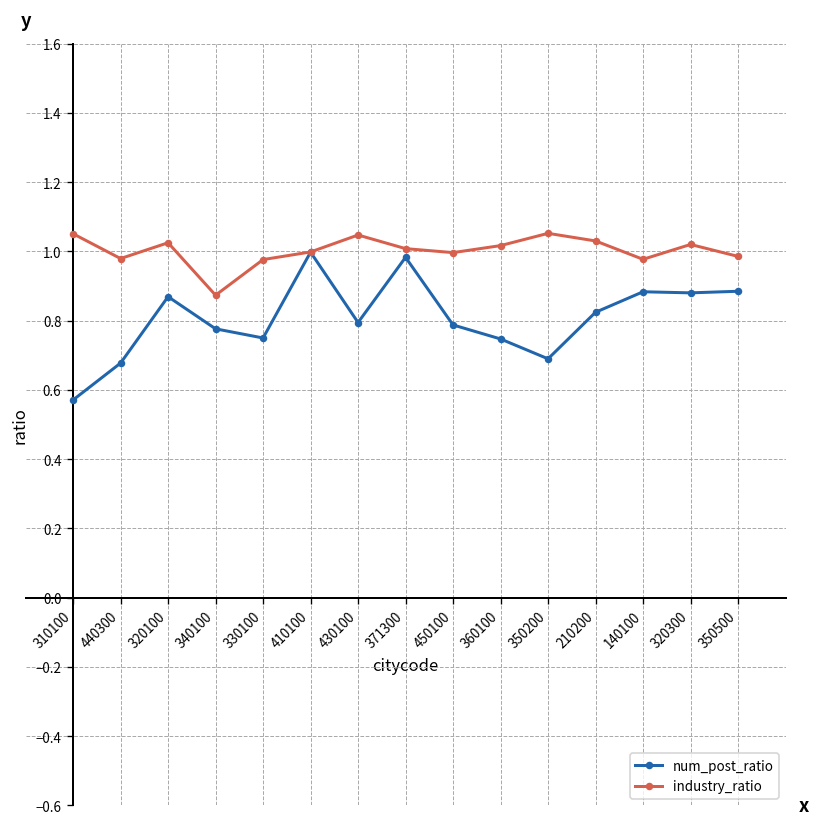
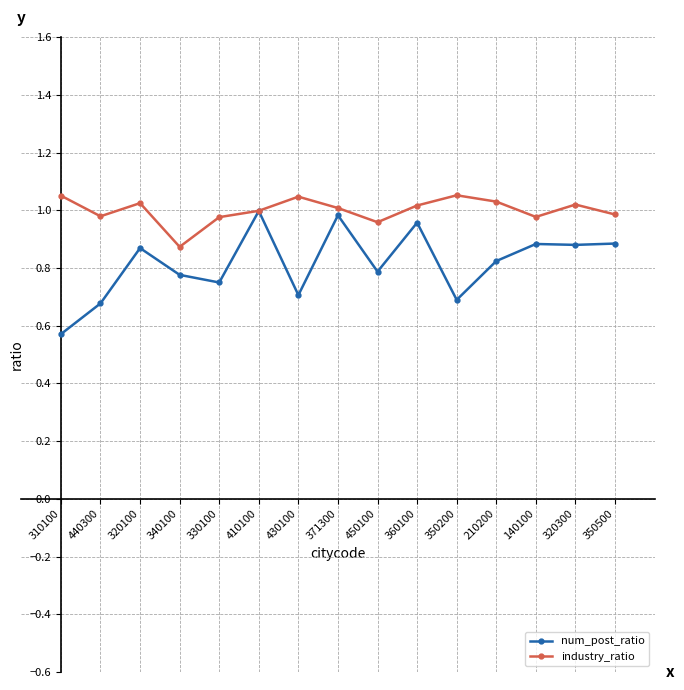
num_post_ratio, 430100: 0.79 -> 0.71
industry_ratio, 450100: 1.00 -> 0.96
num_post_ratio, 360100: 0.75 -> 0.96
